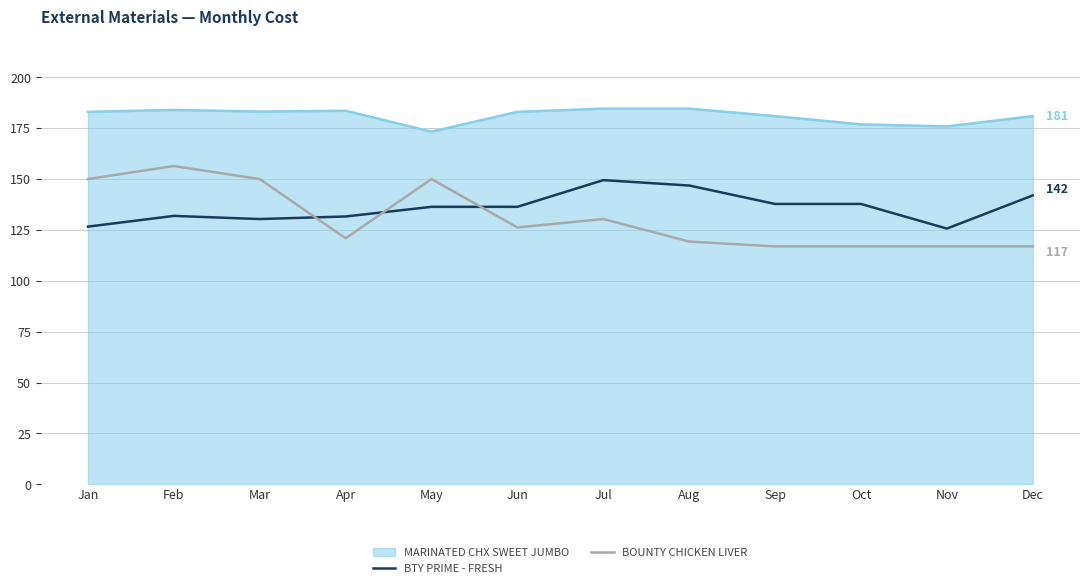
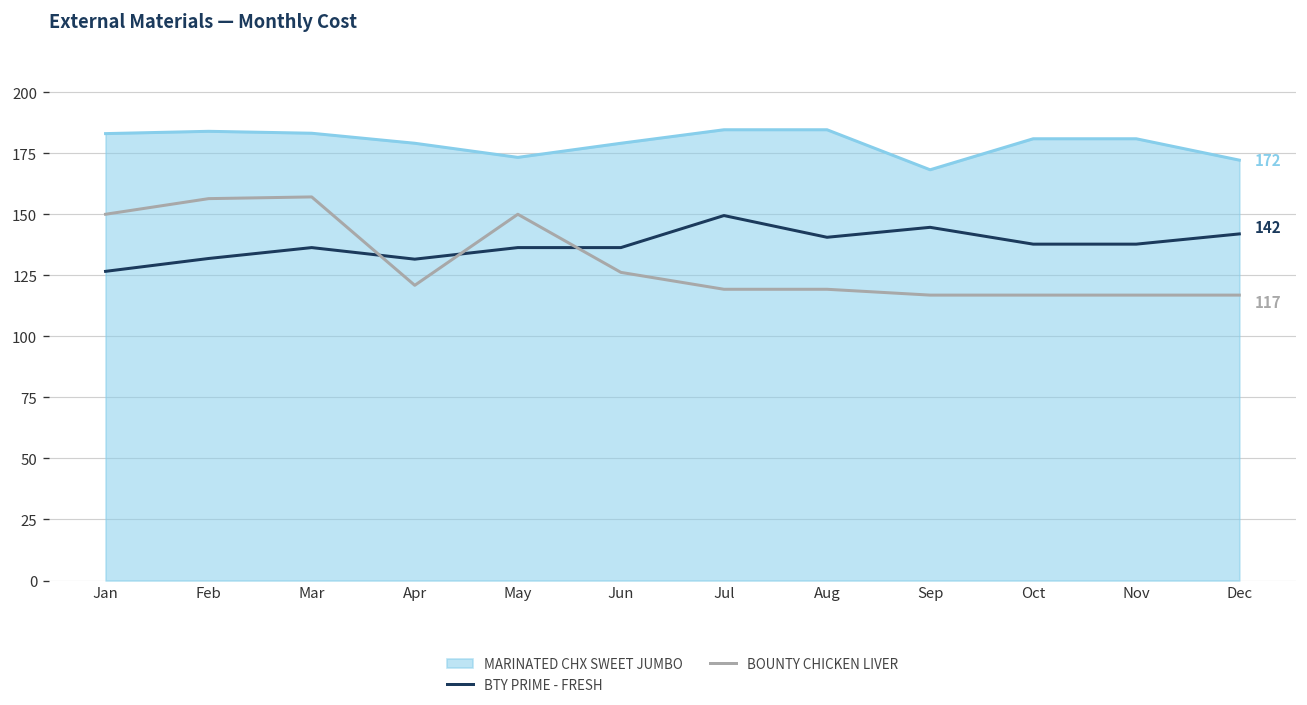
BTY PRIME - FRESH, Mar: 130 -> 136
BOUNTY CHICKEN LIVER, Mar: 150 -> 157
MARINATED CHX SWEET JUMBO, Apr: 184 -> 179
MARINATED CHX SWEET JUMBO, Jun: 183 -> 179
BOUNTY CHICKEN LIVER, Jul: 130 -> 119
BTY PRIME - FRESH, Aug: 147 -> 141
MARINATED CHX SWEET JUMBO, Sep: 181 -> 168
BTY PRIME - FRESH, Sep: 138 -> 145
MARINATED CHX SWEET JUMBO, Oct: 177 -> 181
MARINATED CHX SWEET JUMBO, Nov: 176 -> 181
BTY PRIME - FRESH, Nov: 126 -> 138
MARINATED CHX SWEET JUMBO, Dec: 181 -> 172
